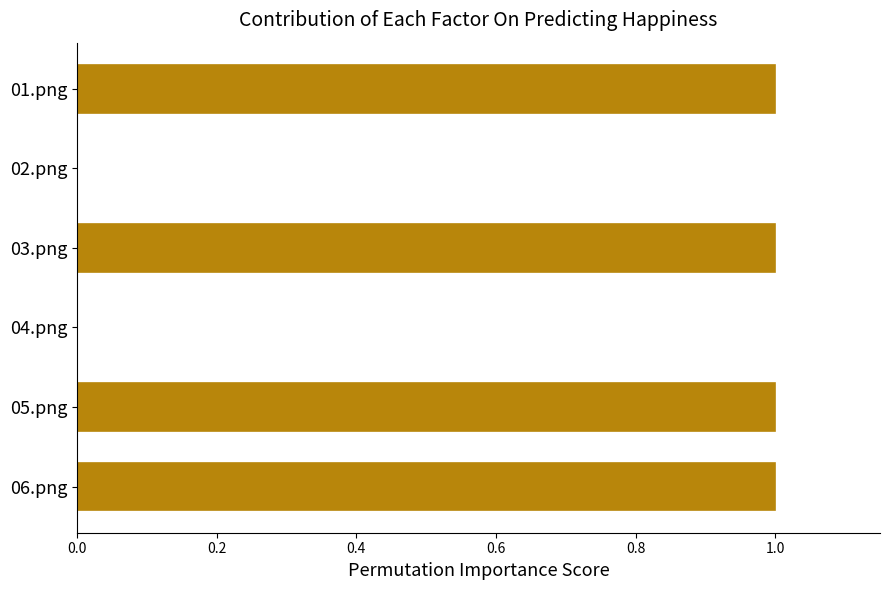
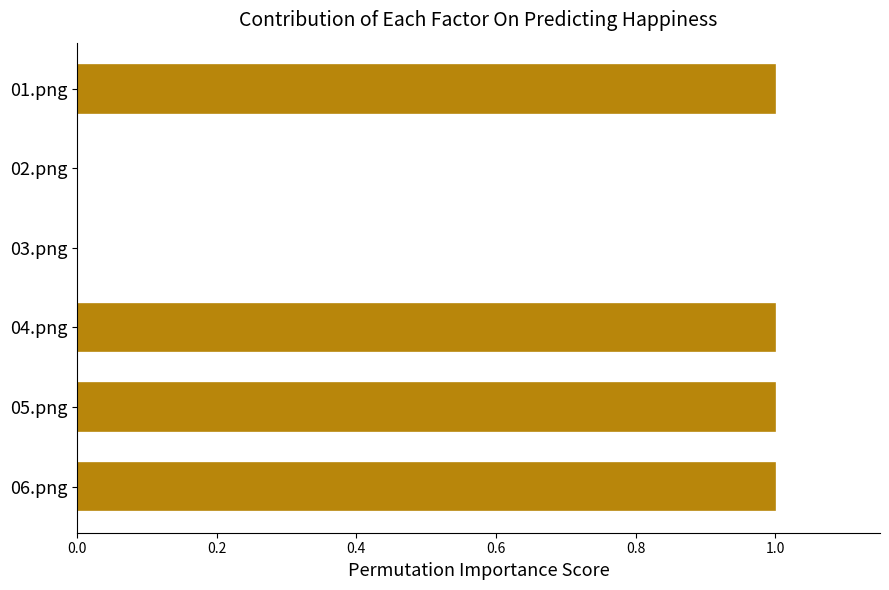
03.png: 1 -> 0
04.png: 0 -> 1
